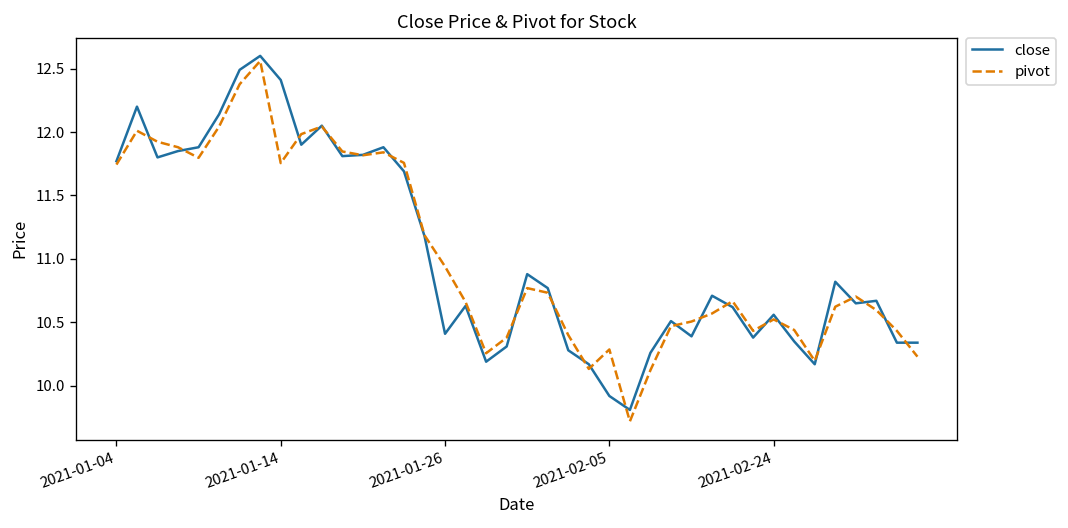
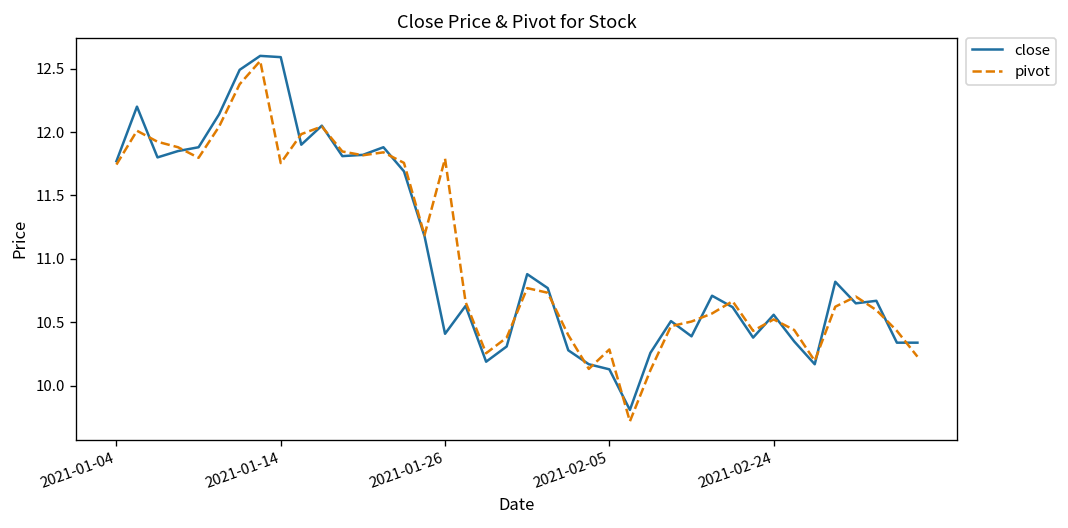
close, 2021-01-14: 12.41 -> 12.59
pivot, 2021-01-26: 10.94 -> 11.79
close, 2021-02-05: 9.92 -> 10.13
